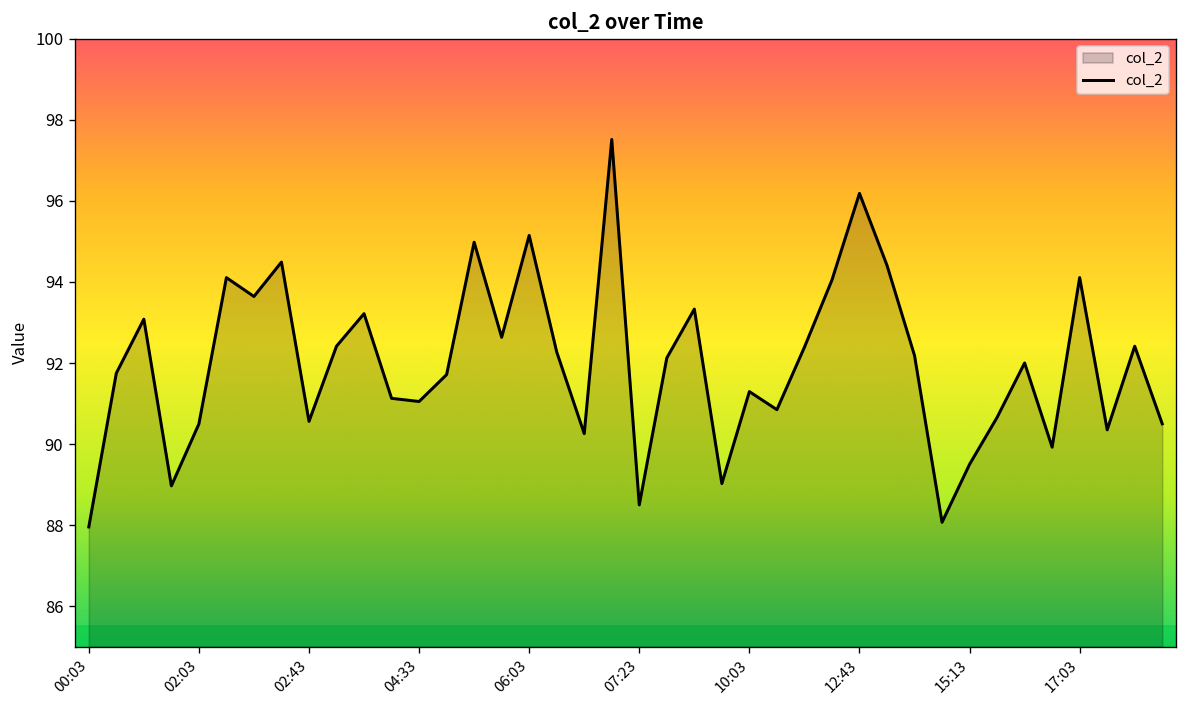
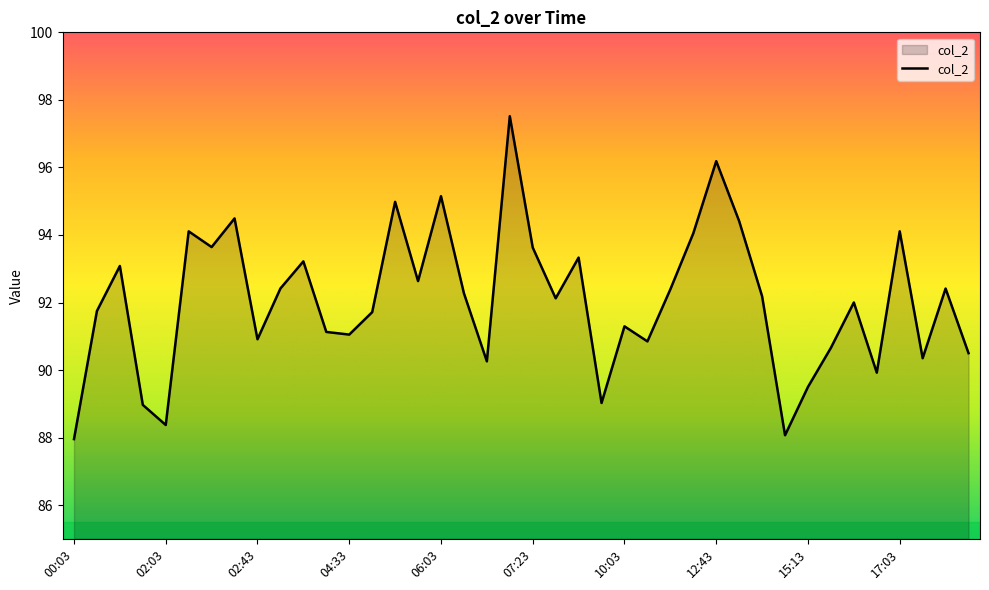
02:03: 90.5 -> 88.4
02:43: 90.6 -> 90.9
07:23: 88.5 -> 93.6
